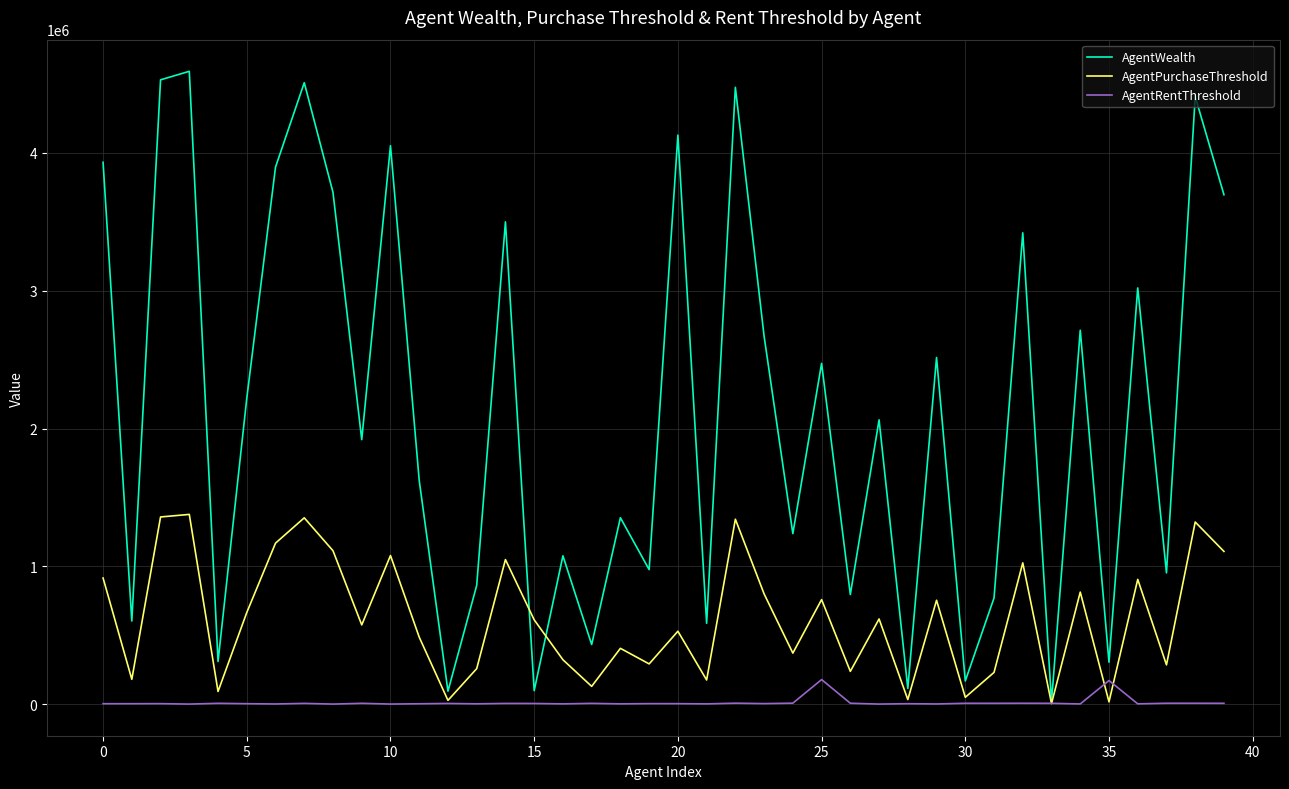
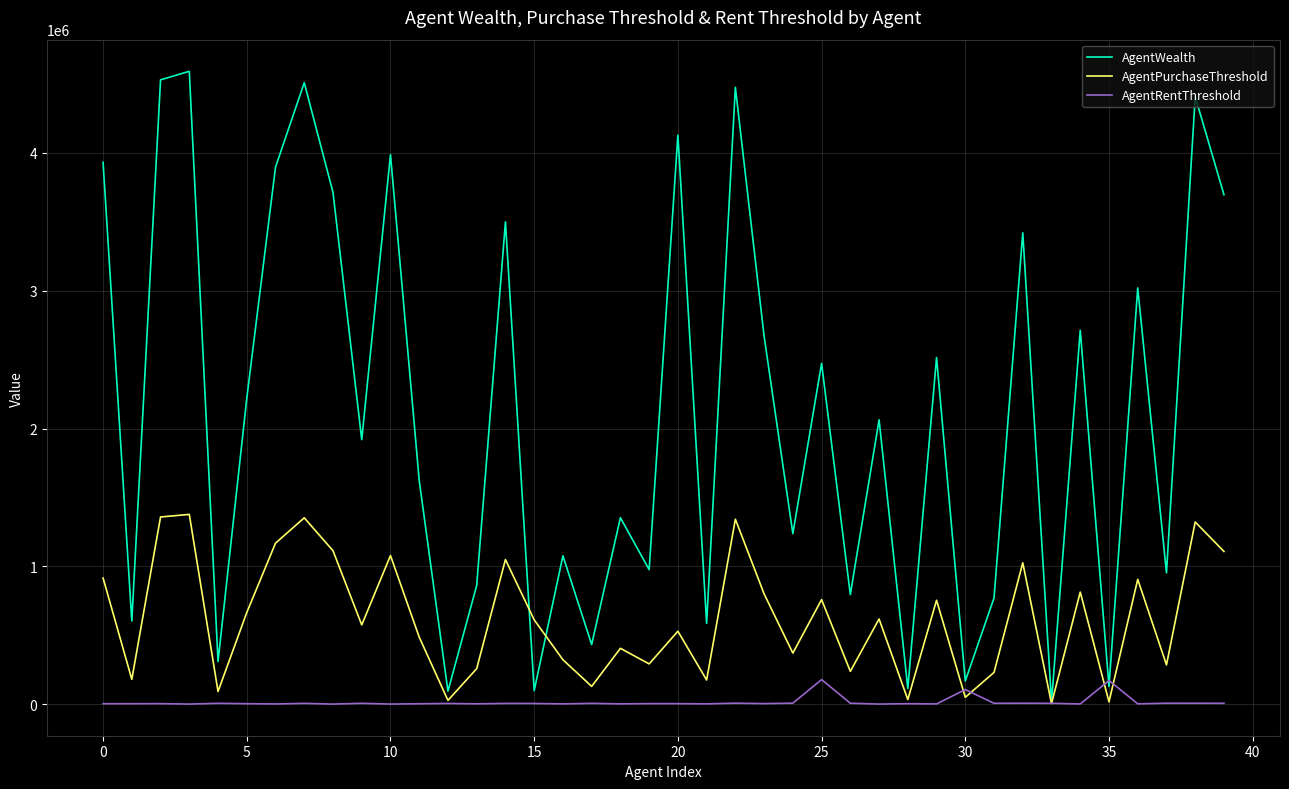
AgentWealth, 10: 4050000 -> 3990000
AgentRentThreshold, 30: 10000 -> 110000
AgentWealth, 35: 310000 -> 130000
